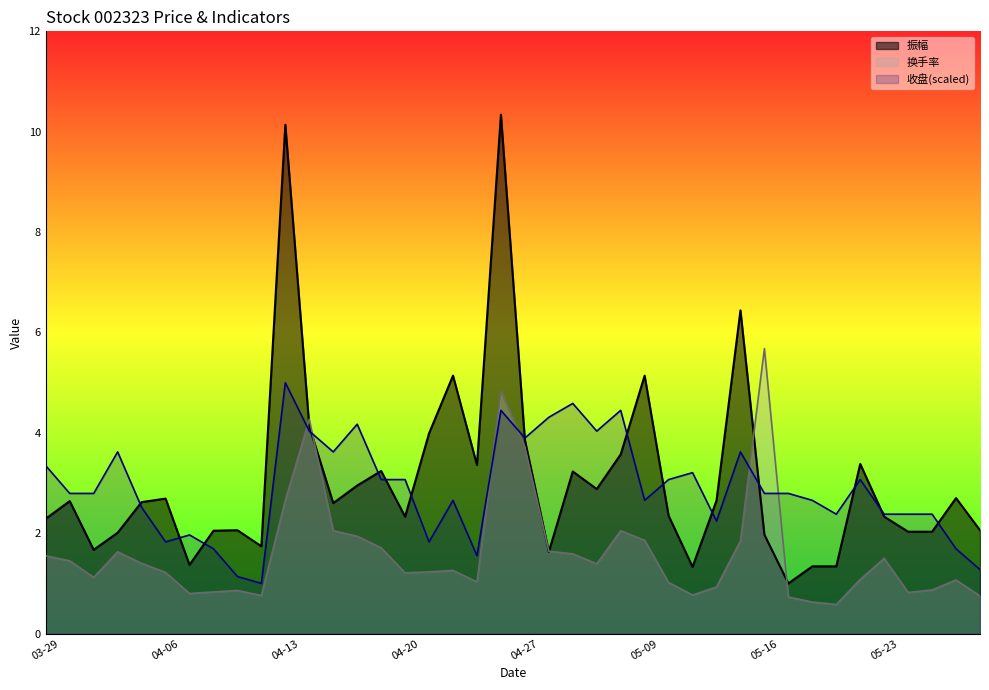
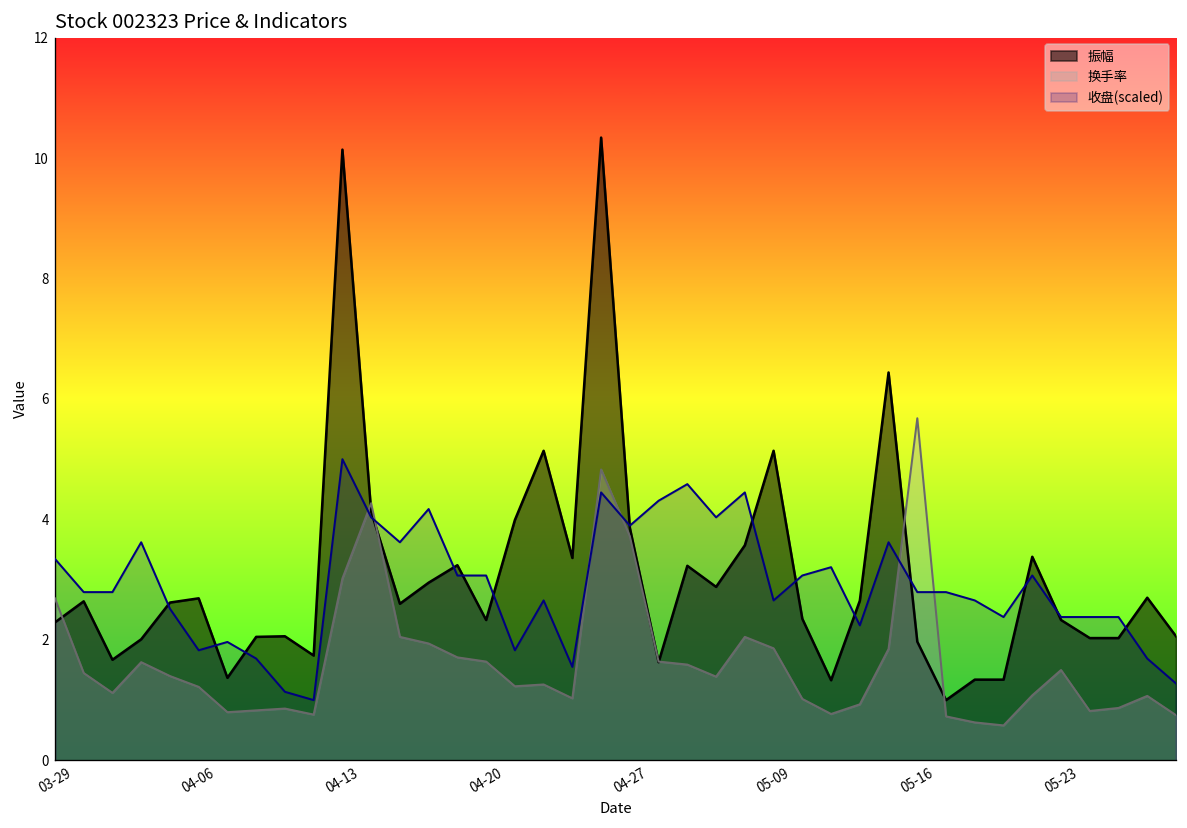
换手率, 03-29: 1.6 -> 2.7
换手率, 04-13: 2.7 -> 3.0
换手率, 04-20: 1.2 -> 1.6
